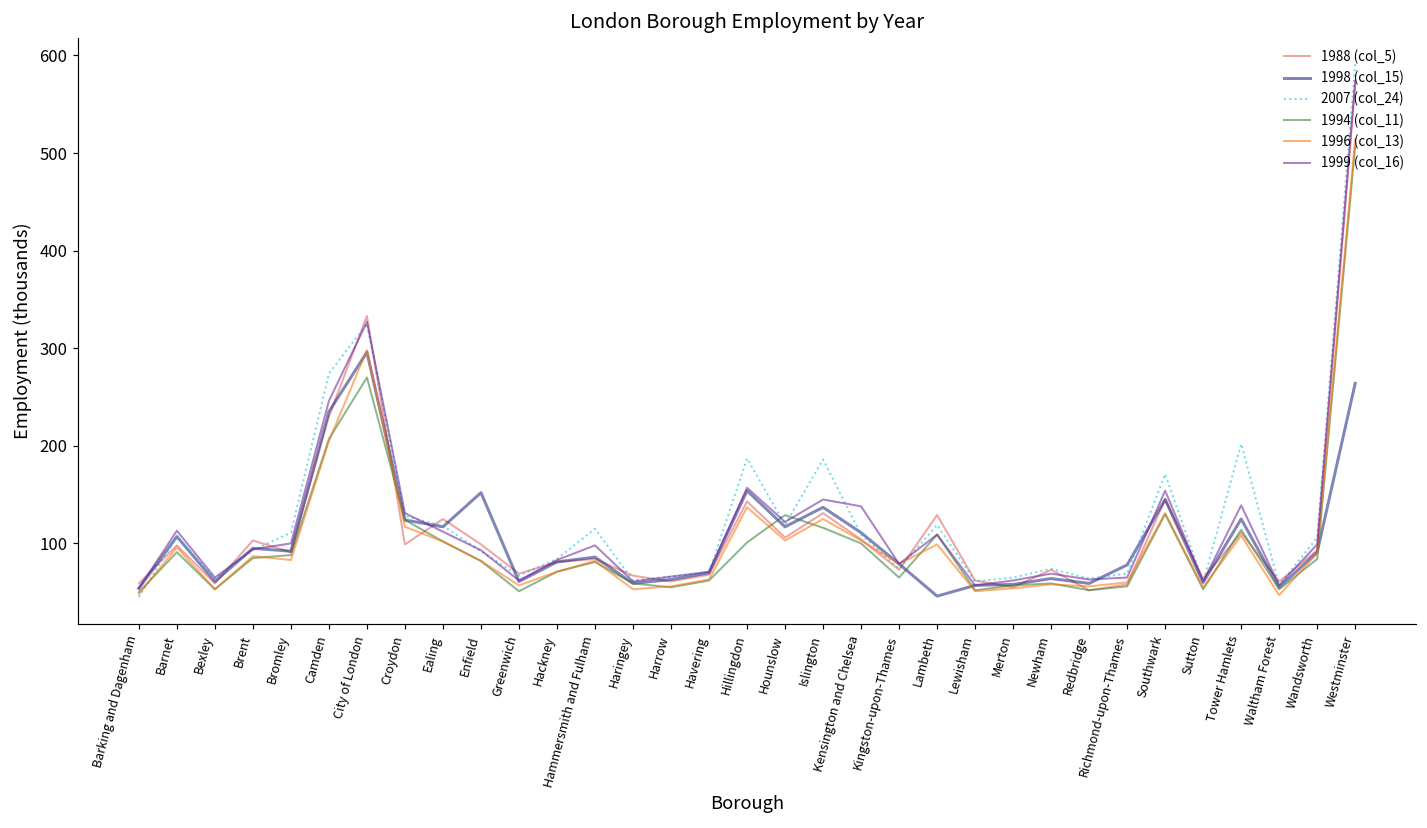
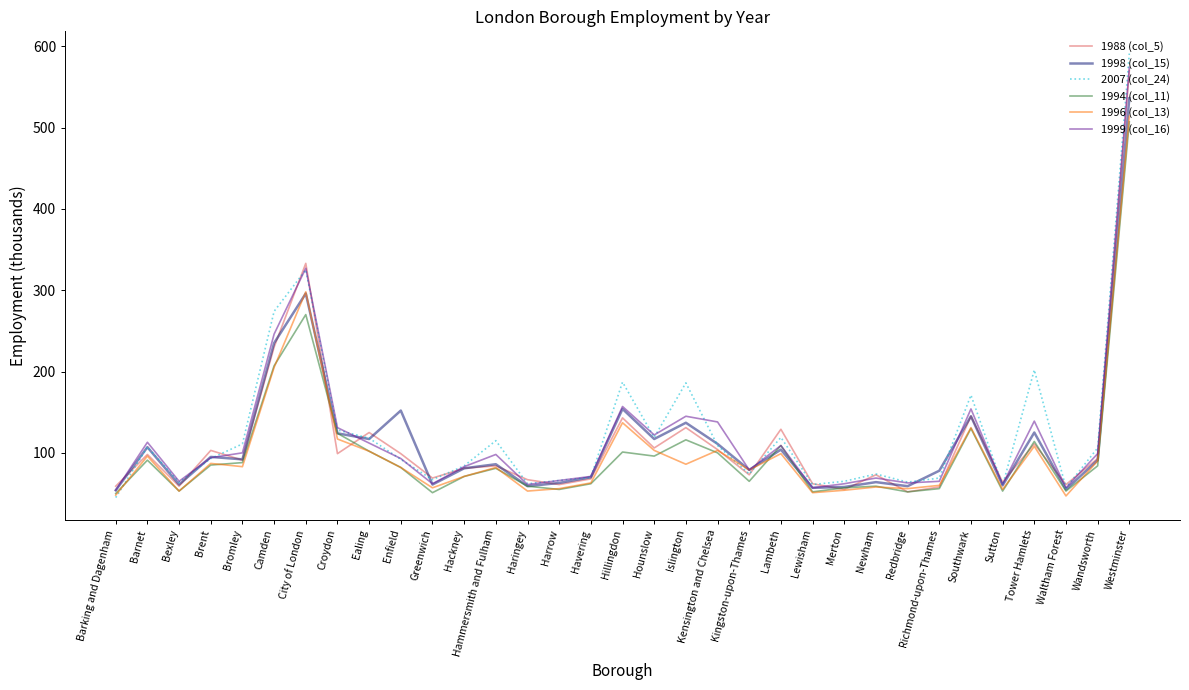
1994 (col_11), Hounslow: 130 -> 100
1996 (col_13), Islington: 130 -> 90
1998 (col_15), Lambeth: 50 -> 100
1998 (col_15), Westminster: 260 -> 540
